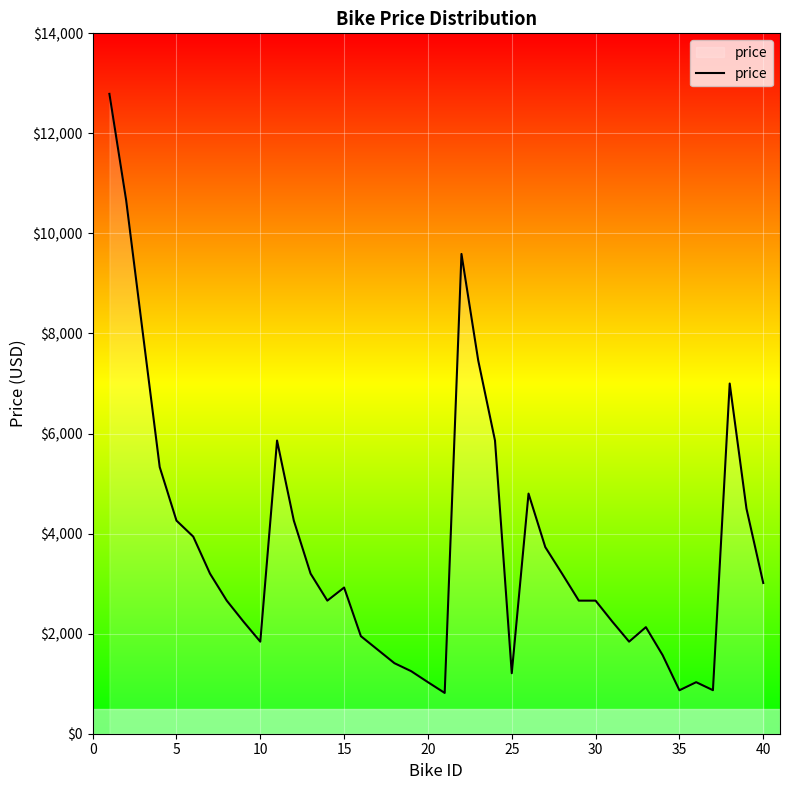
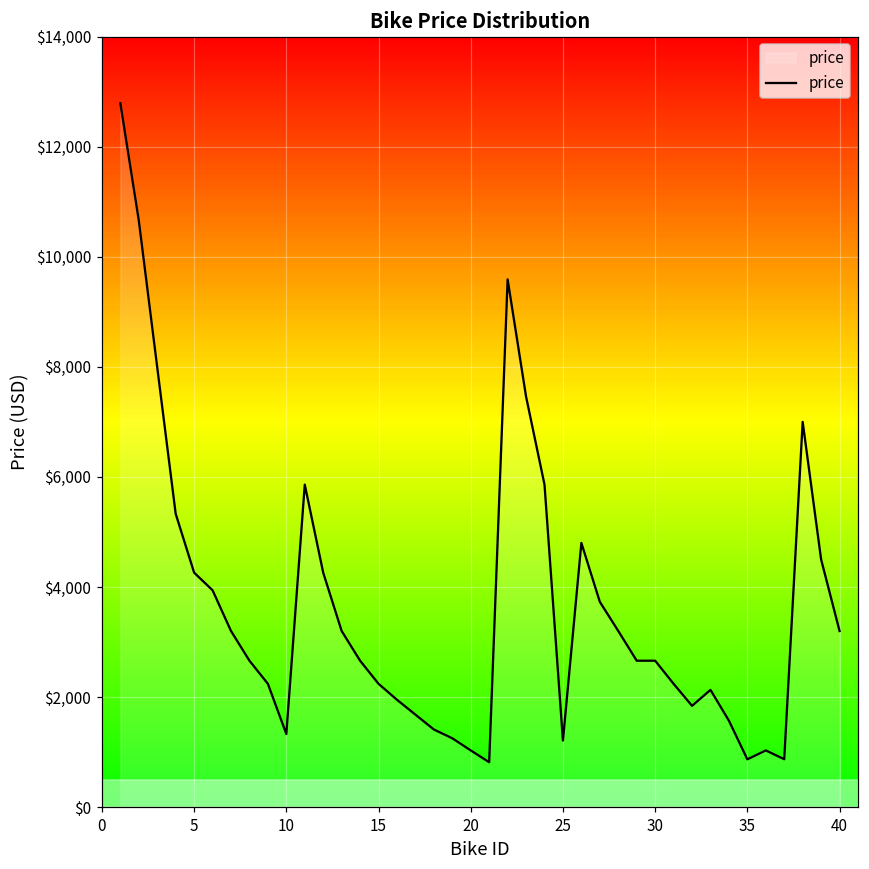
10: $1,800 -> $1,300
15: $2,900 -> $2,200
40: $3,000 -> $3,200
